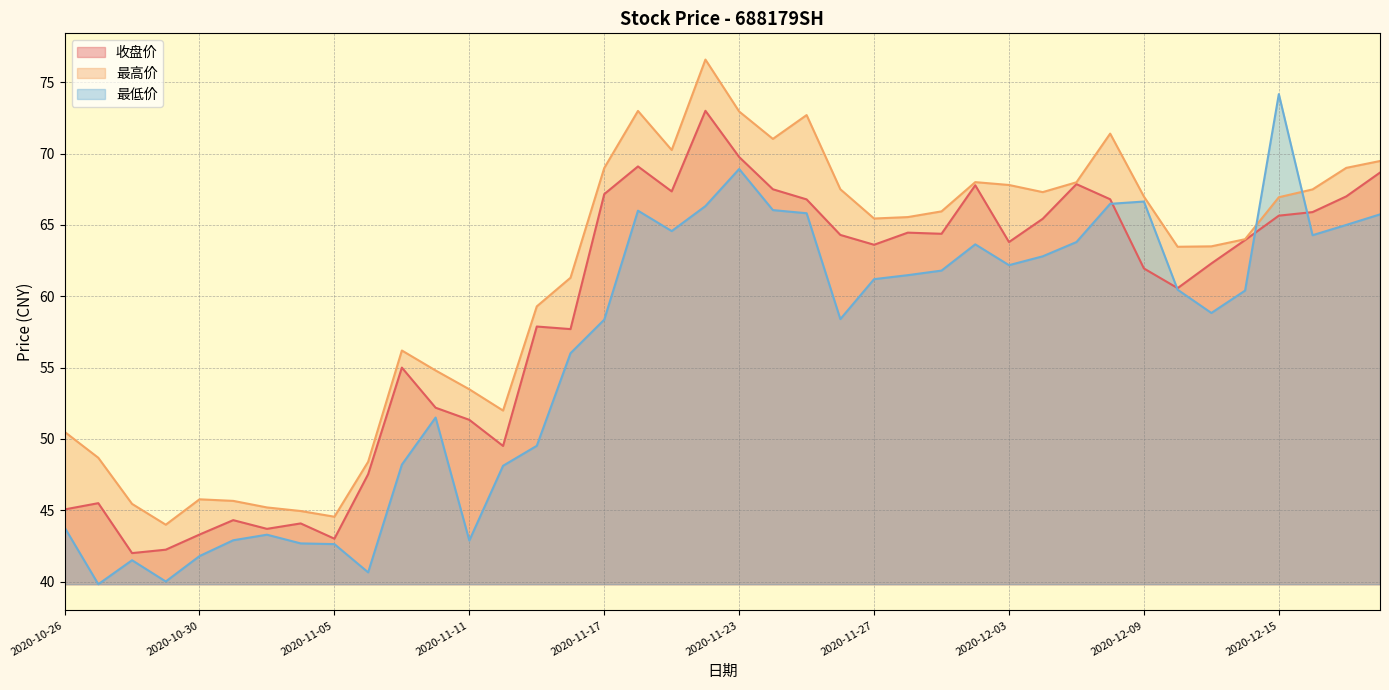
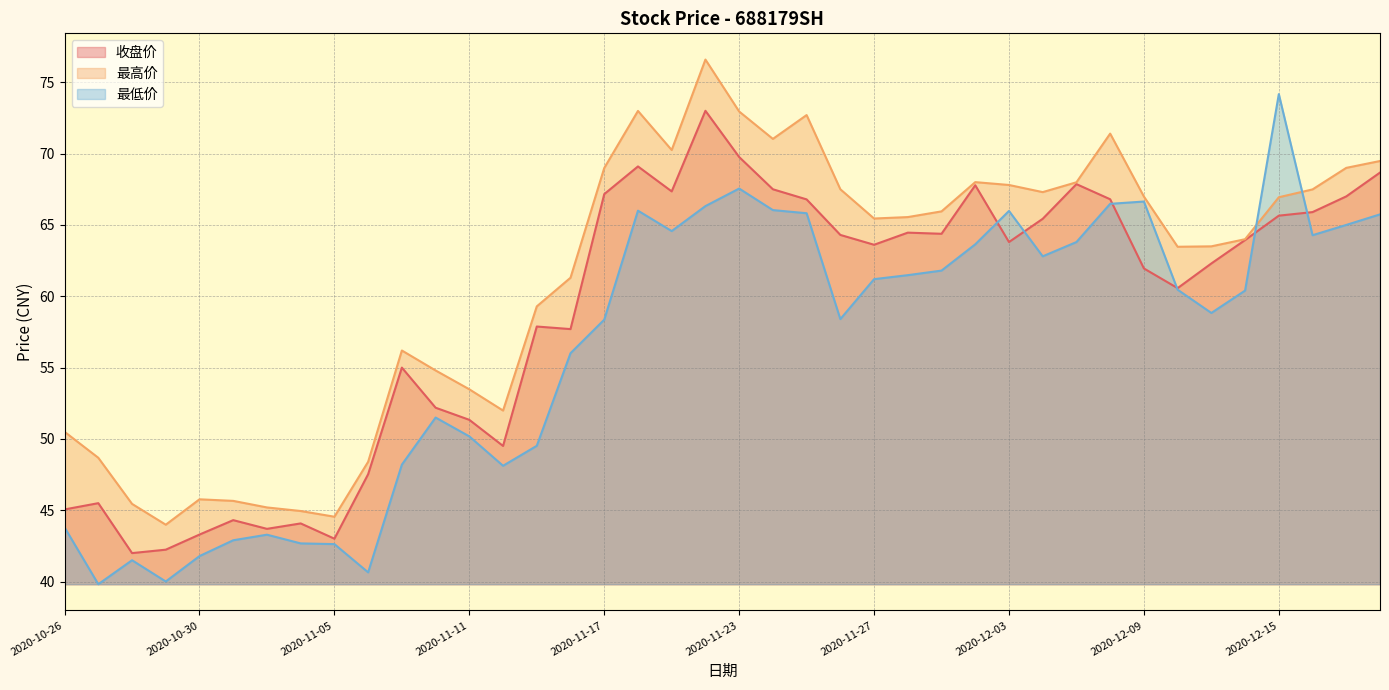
最低价, 2020-11-11: 42.9 -> 50.2
最低价, 2020-11-23: 68.9 -> 67.6
最低价, 2020-12-03: 62.2 -> 66.0
